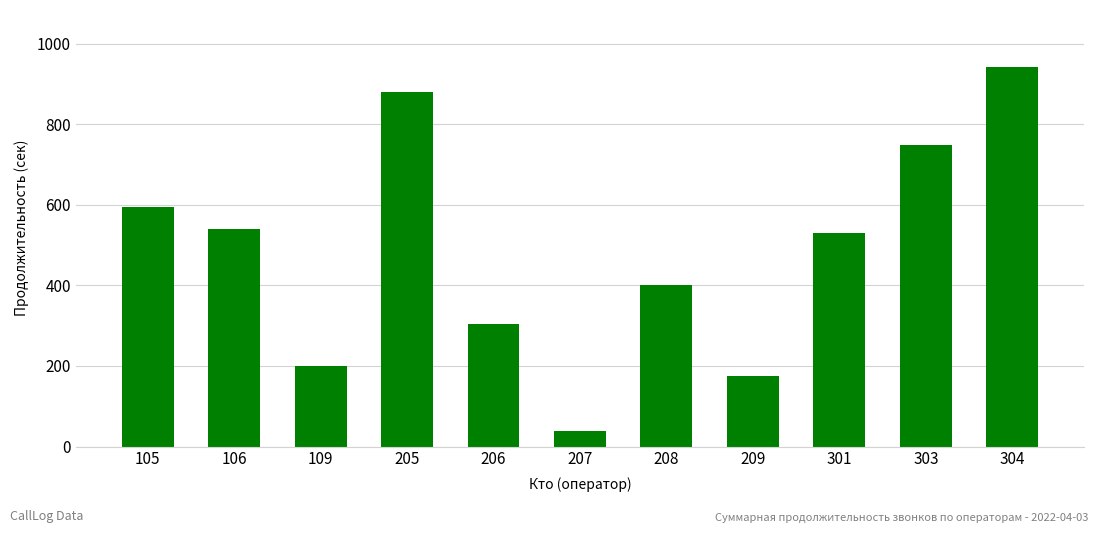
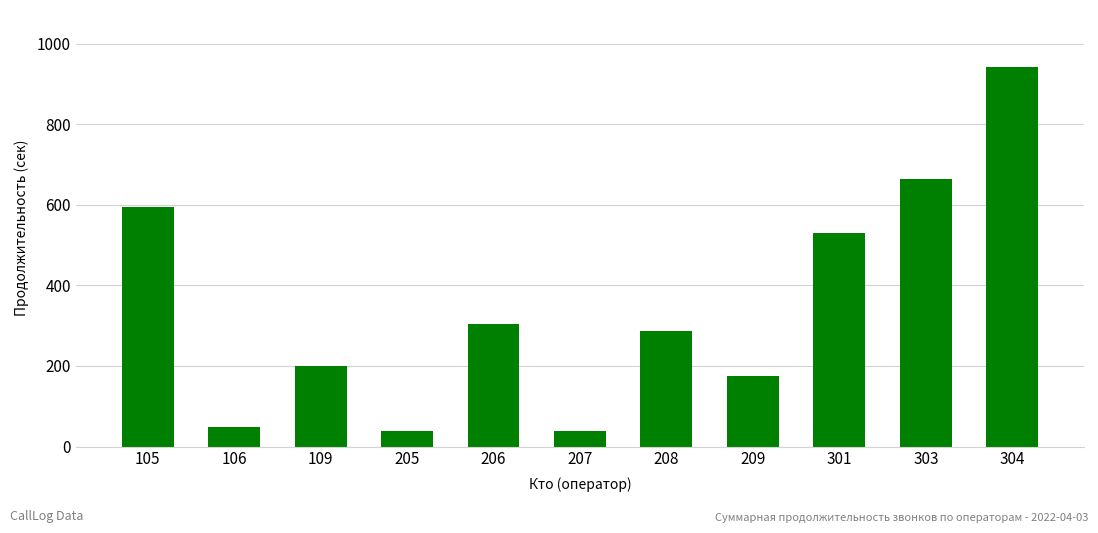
106: 540 -> 50
205: 880 -> 40
208: 400 -> 290
303: 750 -> 660
